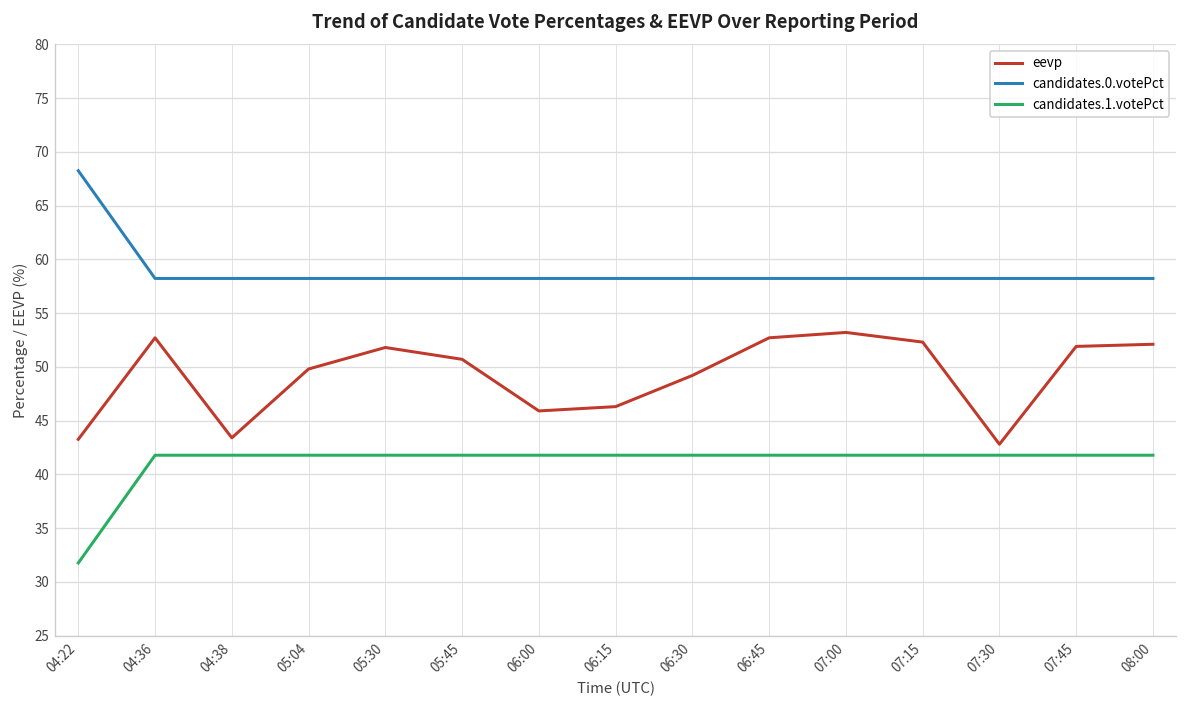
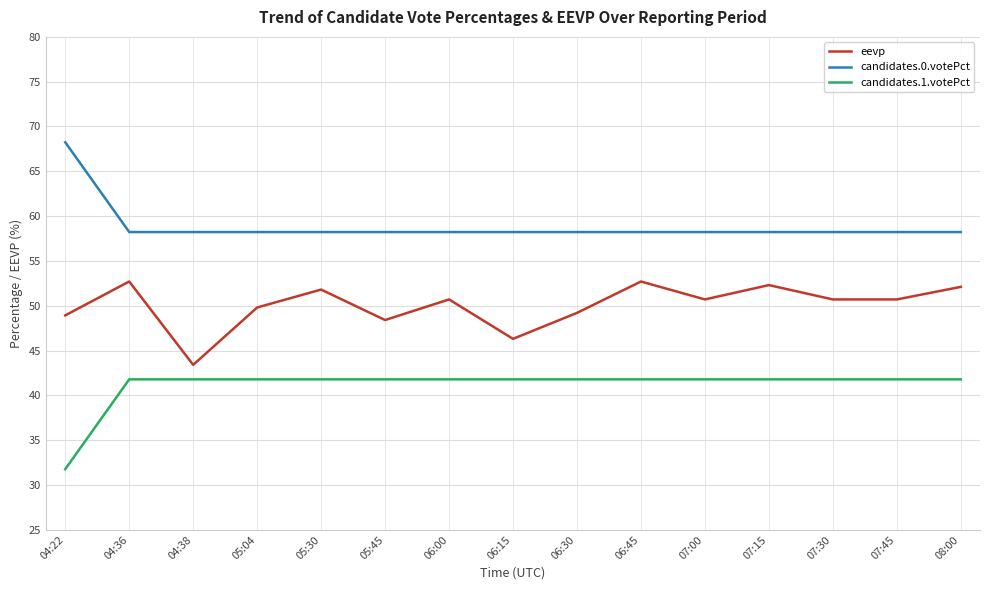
eevp, 04:22: 43 -> 49
eevp, 05:45: 51 -> 48
eevp, 06:00: 46 -> 51
eevp, 07:00: 53 -> 51
eevp, 07:30: 43 -> 51
eevp, 07:45: 52 -> 51
